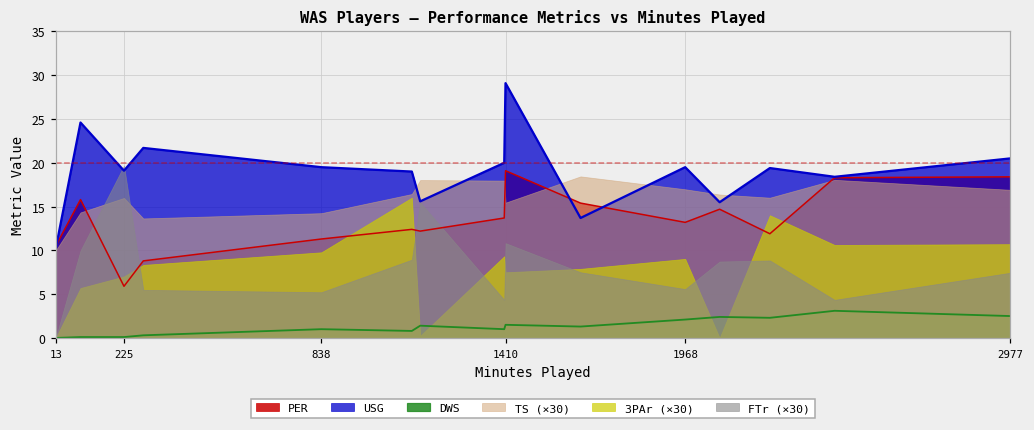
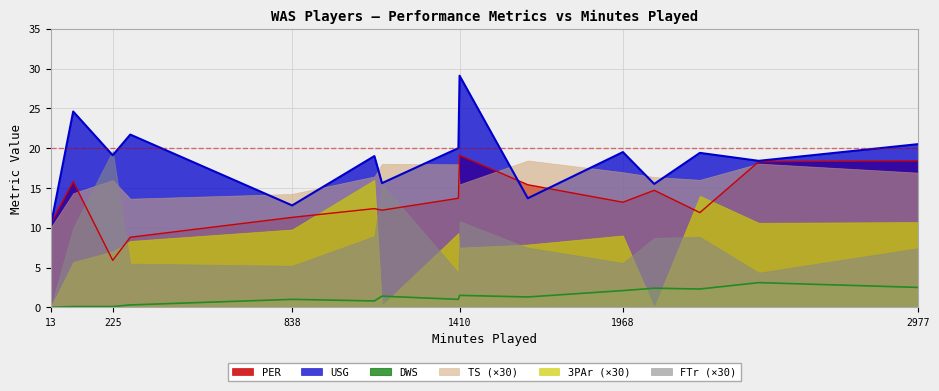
USG, 838: 20 -> 13
